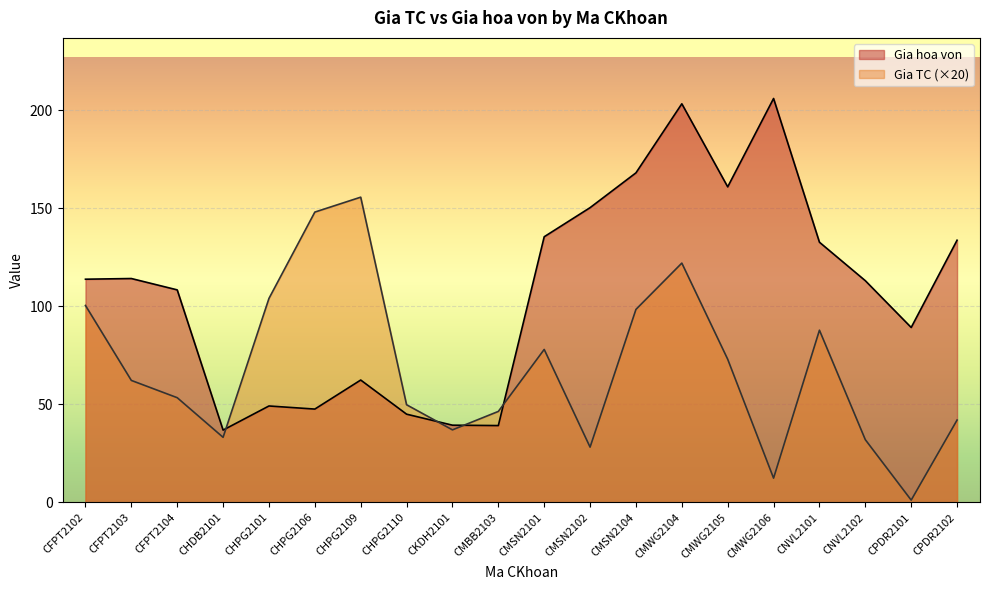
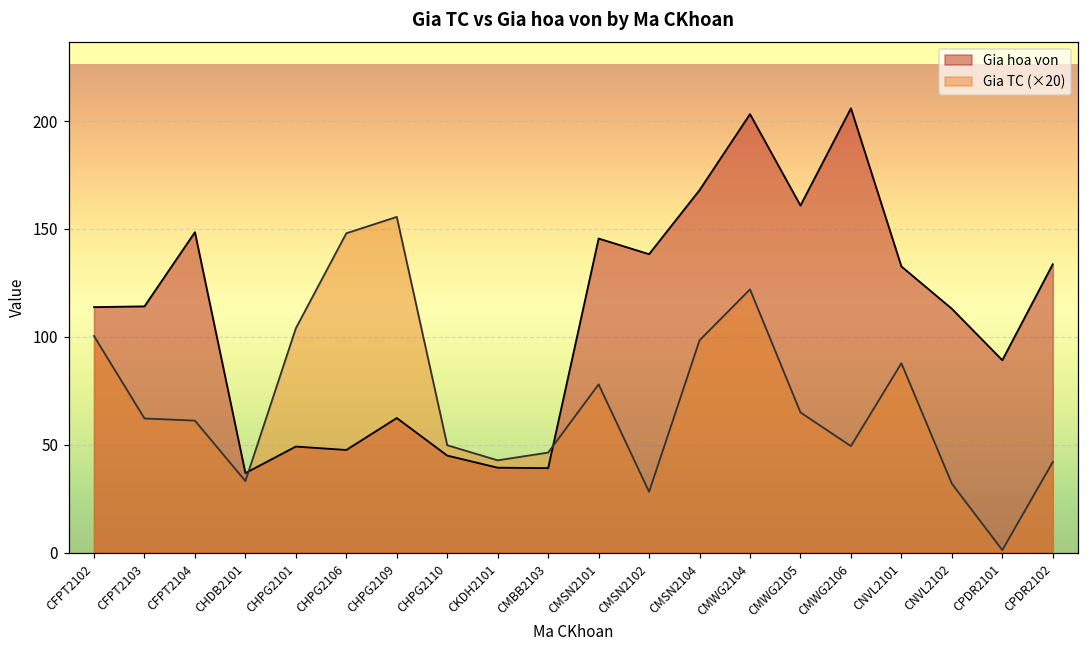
Gia hoa von, CFPT2104: 108 -> 149
Gia TC (×20), CFPT2104: 53 -> 61
Gia TC (×20), CKDH2101: 37 -> 43
Gia hoa von, CMSN2101: 135 -> 146
Gia hoa von, CMSN2102: 150 -> 138
Gia TC (×20), CMWG2105: 73 -> 65
Gia TC (×20), CMWG2106: 12 -> 49
